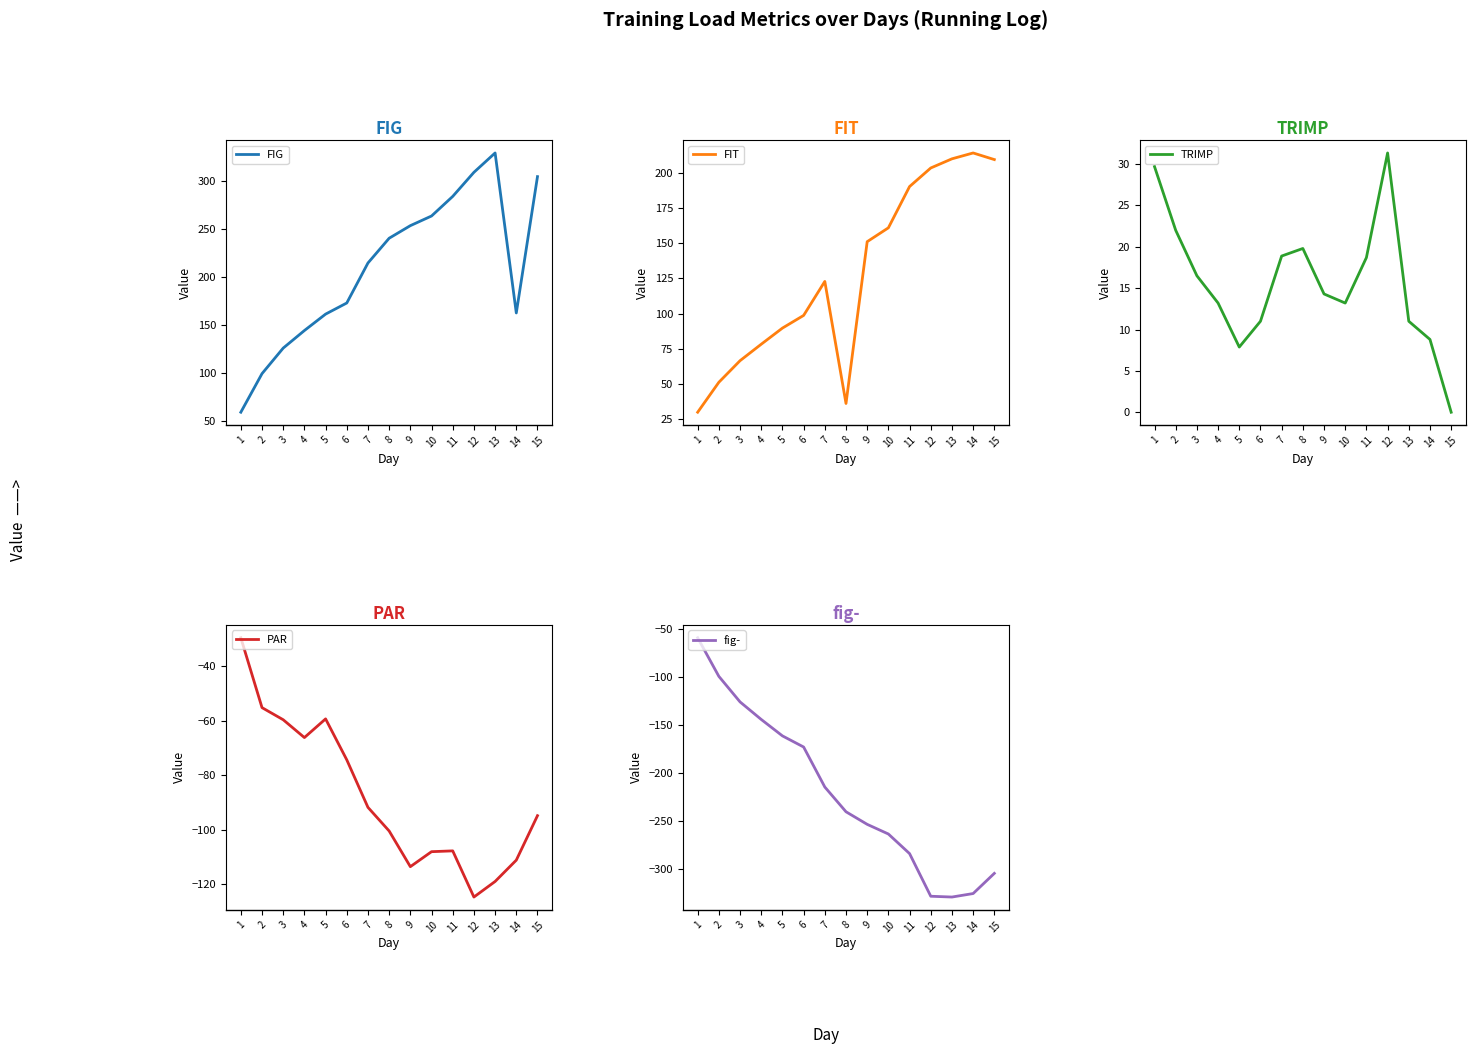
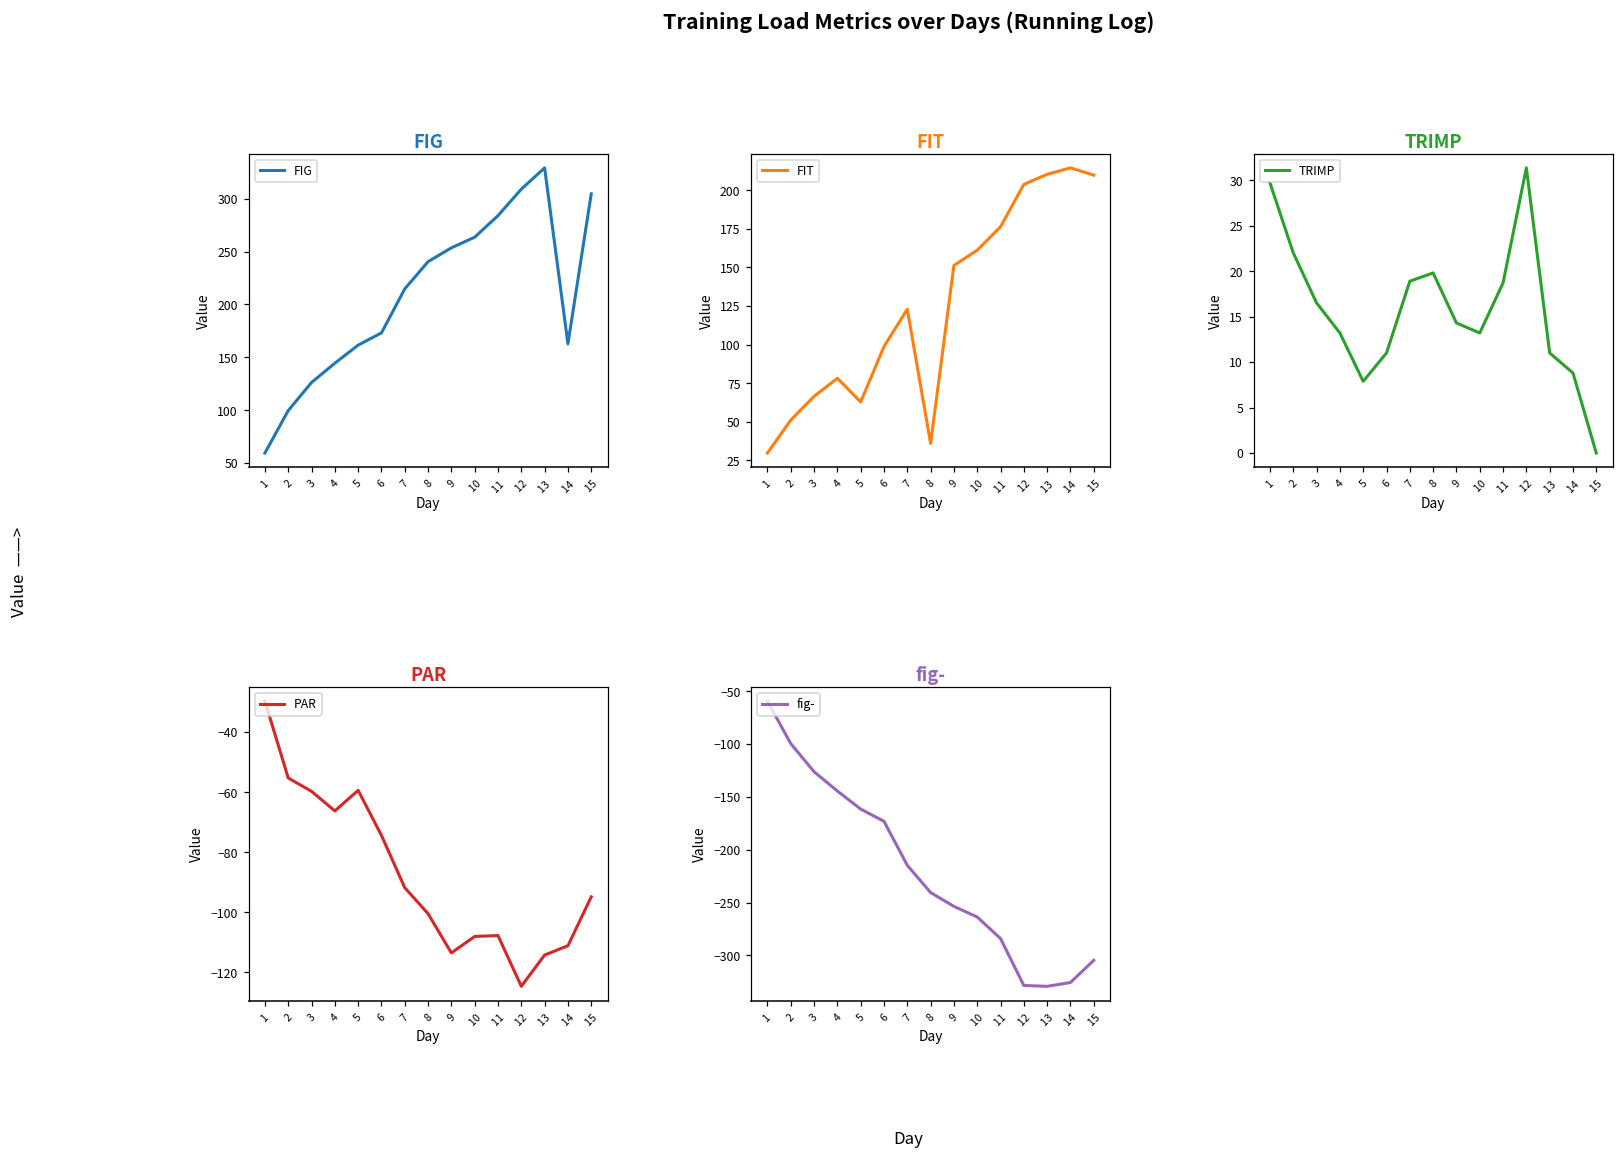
FIT, 5: 90 -> 63
FIT, 11: 191 -> 176
PAR, 13: -119 -> -114
